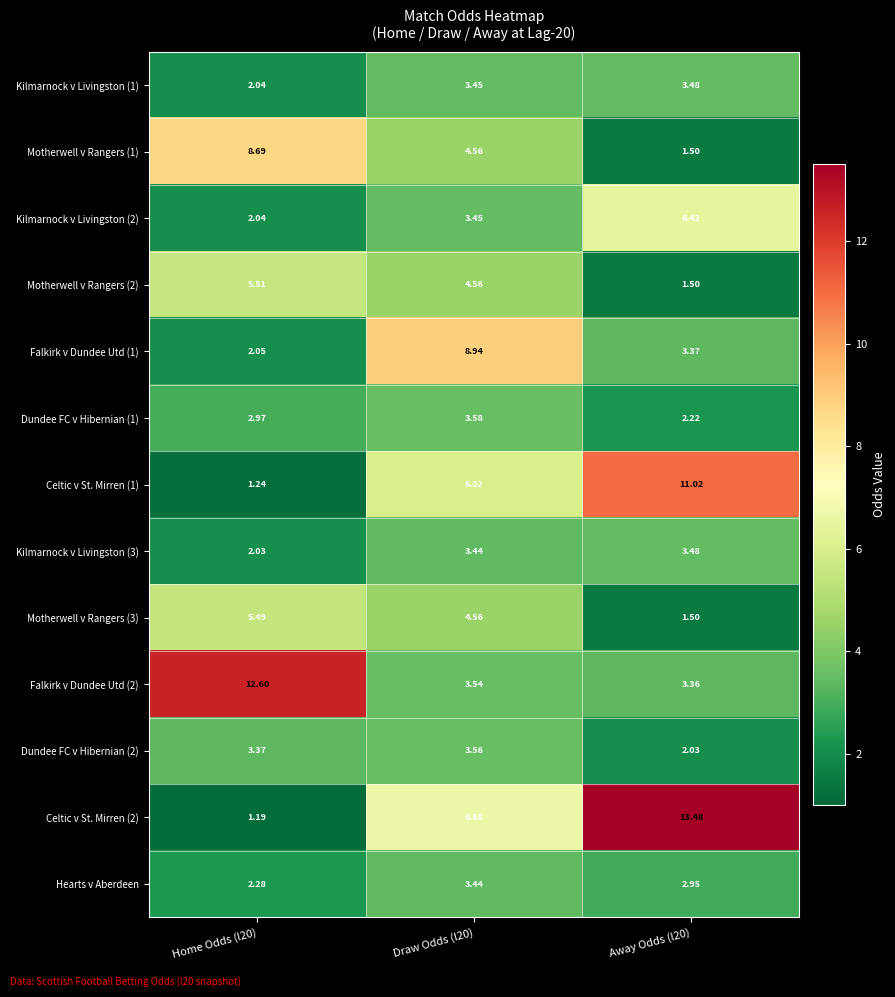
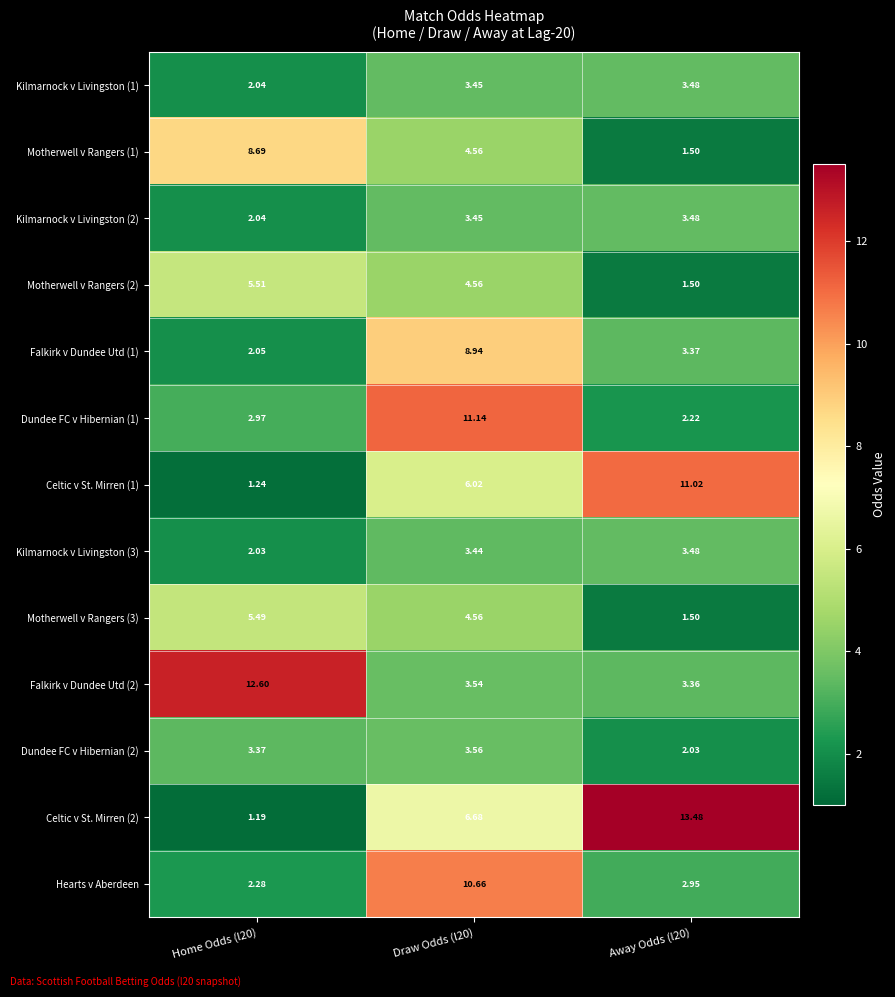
Kilmarnock v Livingston (2), Away Odds (l20): 6.42 -> 3.48
Dundee FC v Hibernian (1), Draw Odds (l20): 3.58 -> 11.14
Hearts v Aberdeen, Draw Odds (l20): 3.44 -> 10.66
